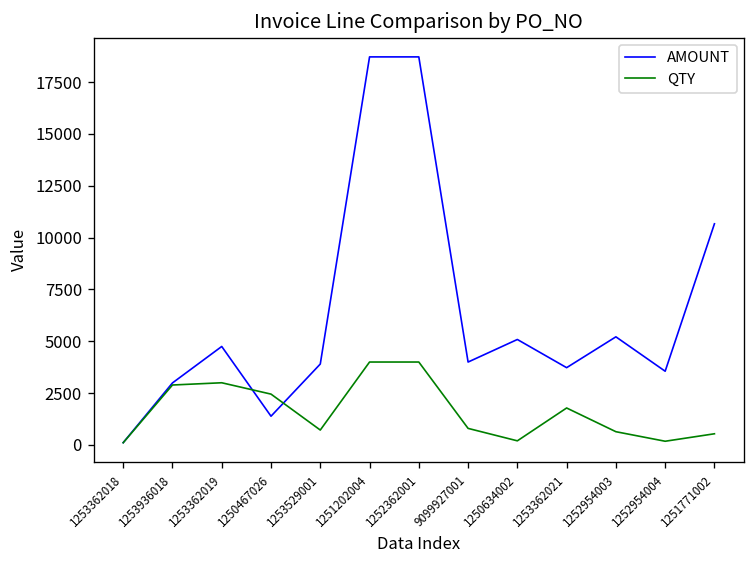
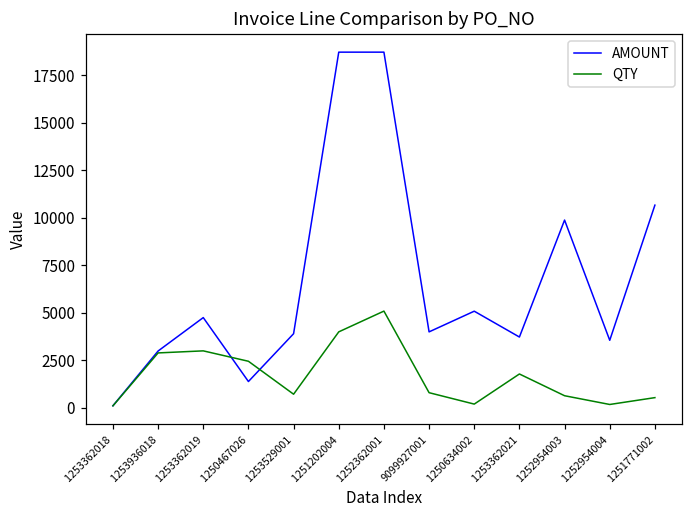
QTY, 1252362001: 4000 -> 5100
AMOUNT, 1252954003: 5200 -> 9900
